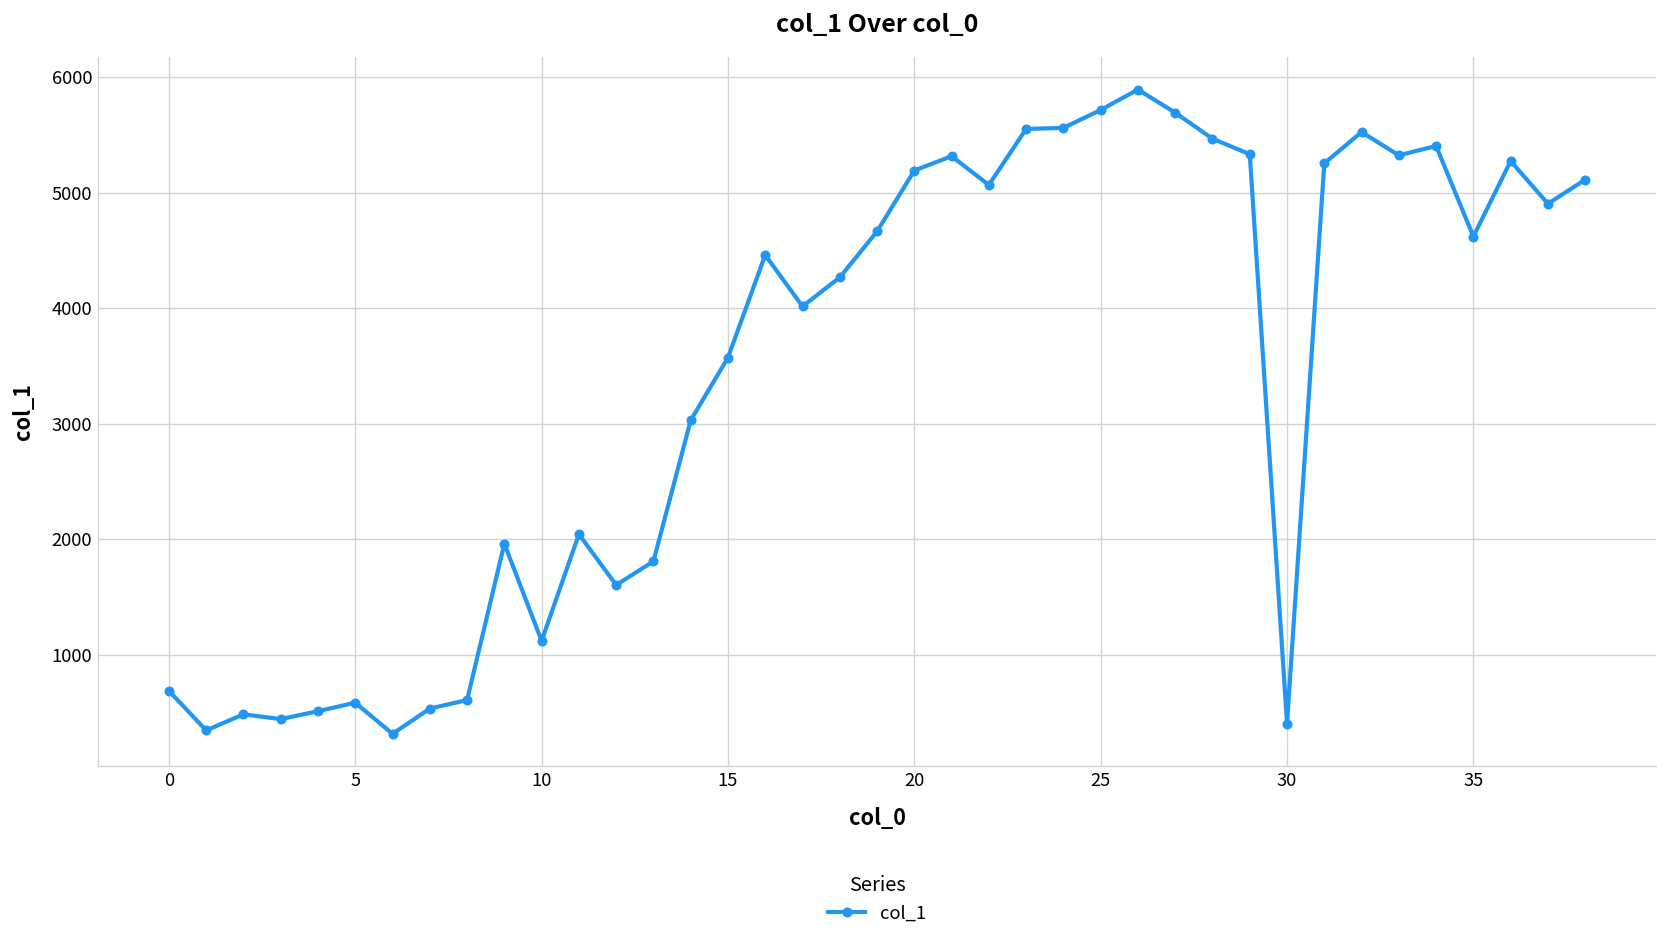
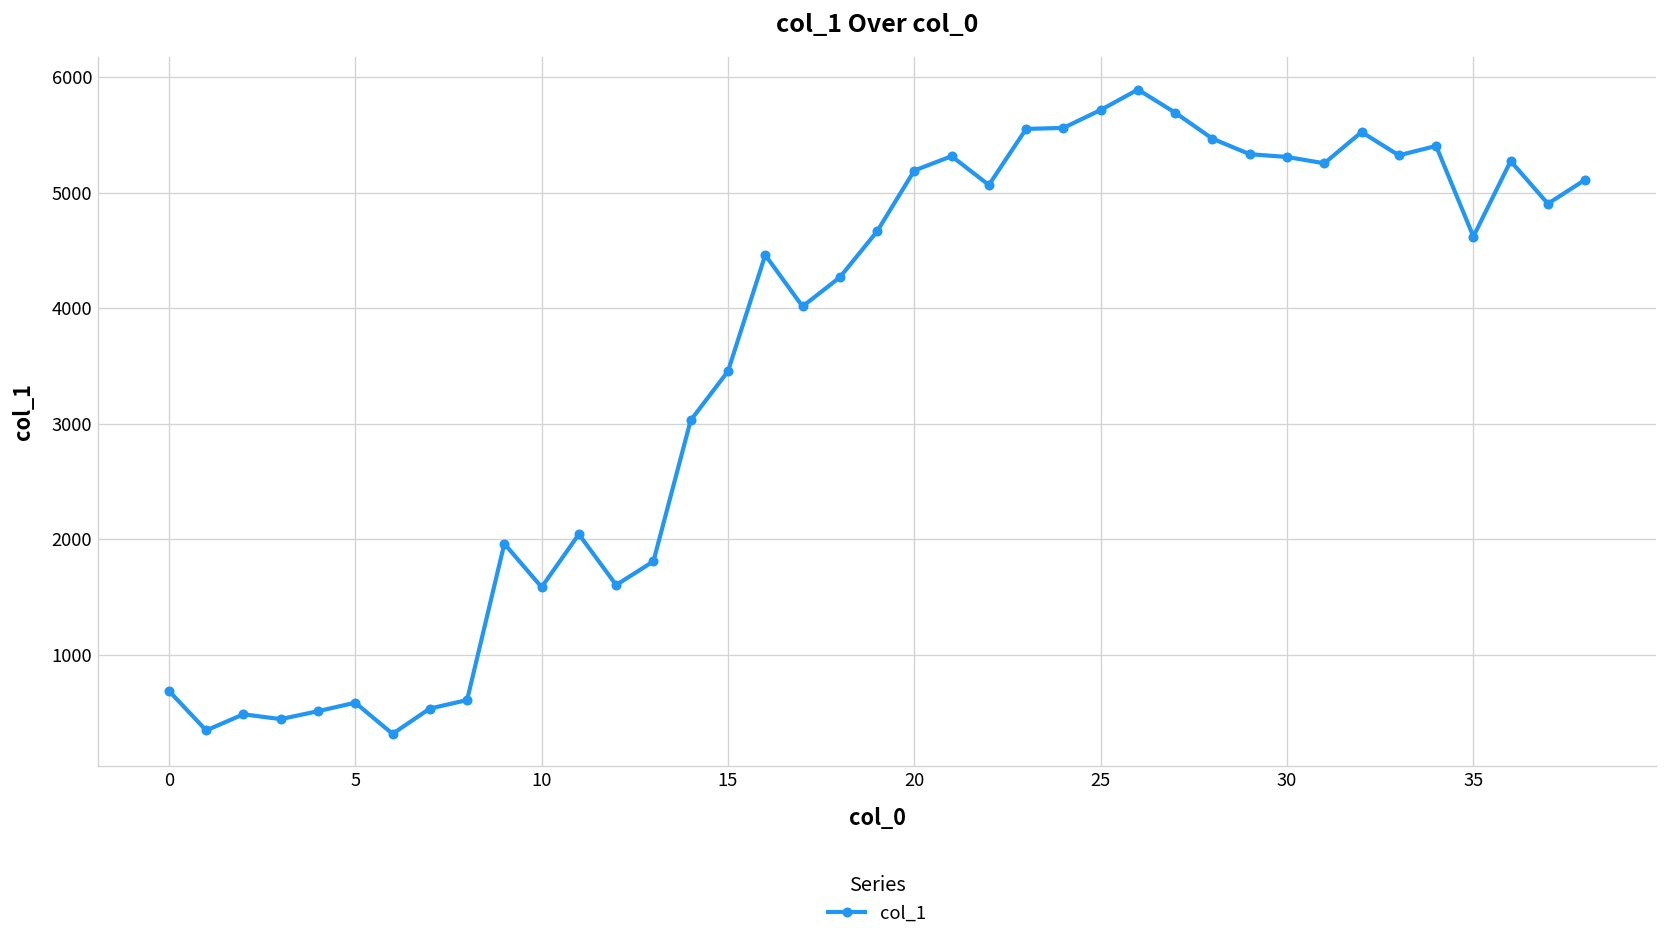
10: 1100 -> 1600
15: 3600 -> 3500
30: 400 -> 5300
